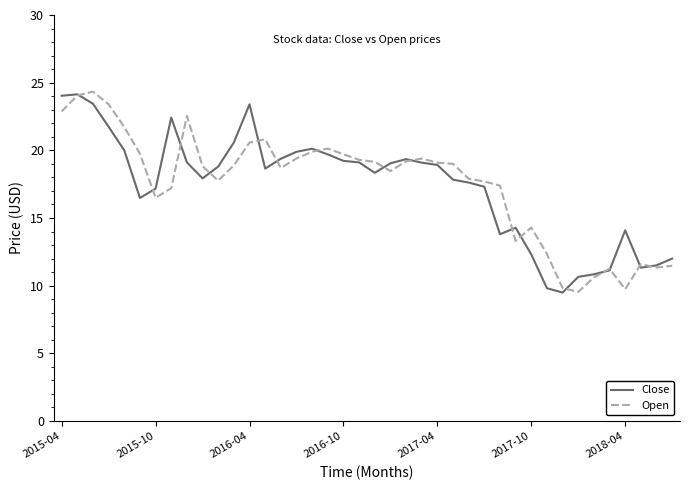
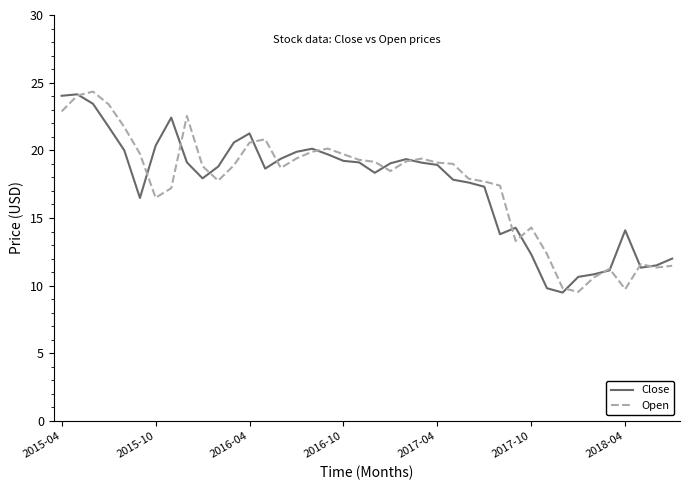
Close, 2015-10: 17.2 -> 20.3
Close, 2016-04: 23.4 -> 21.3
